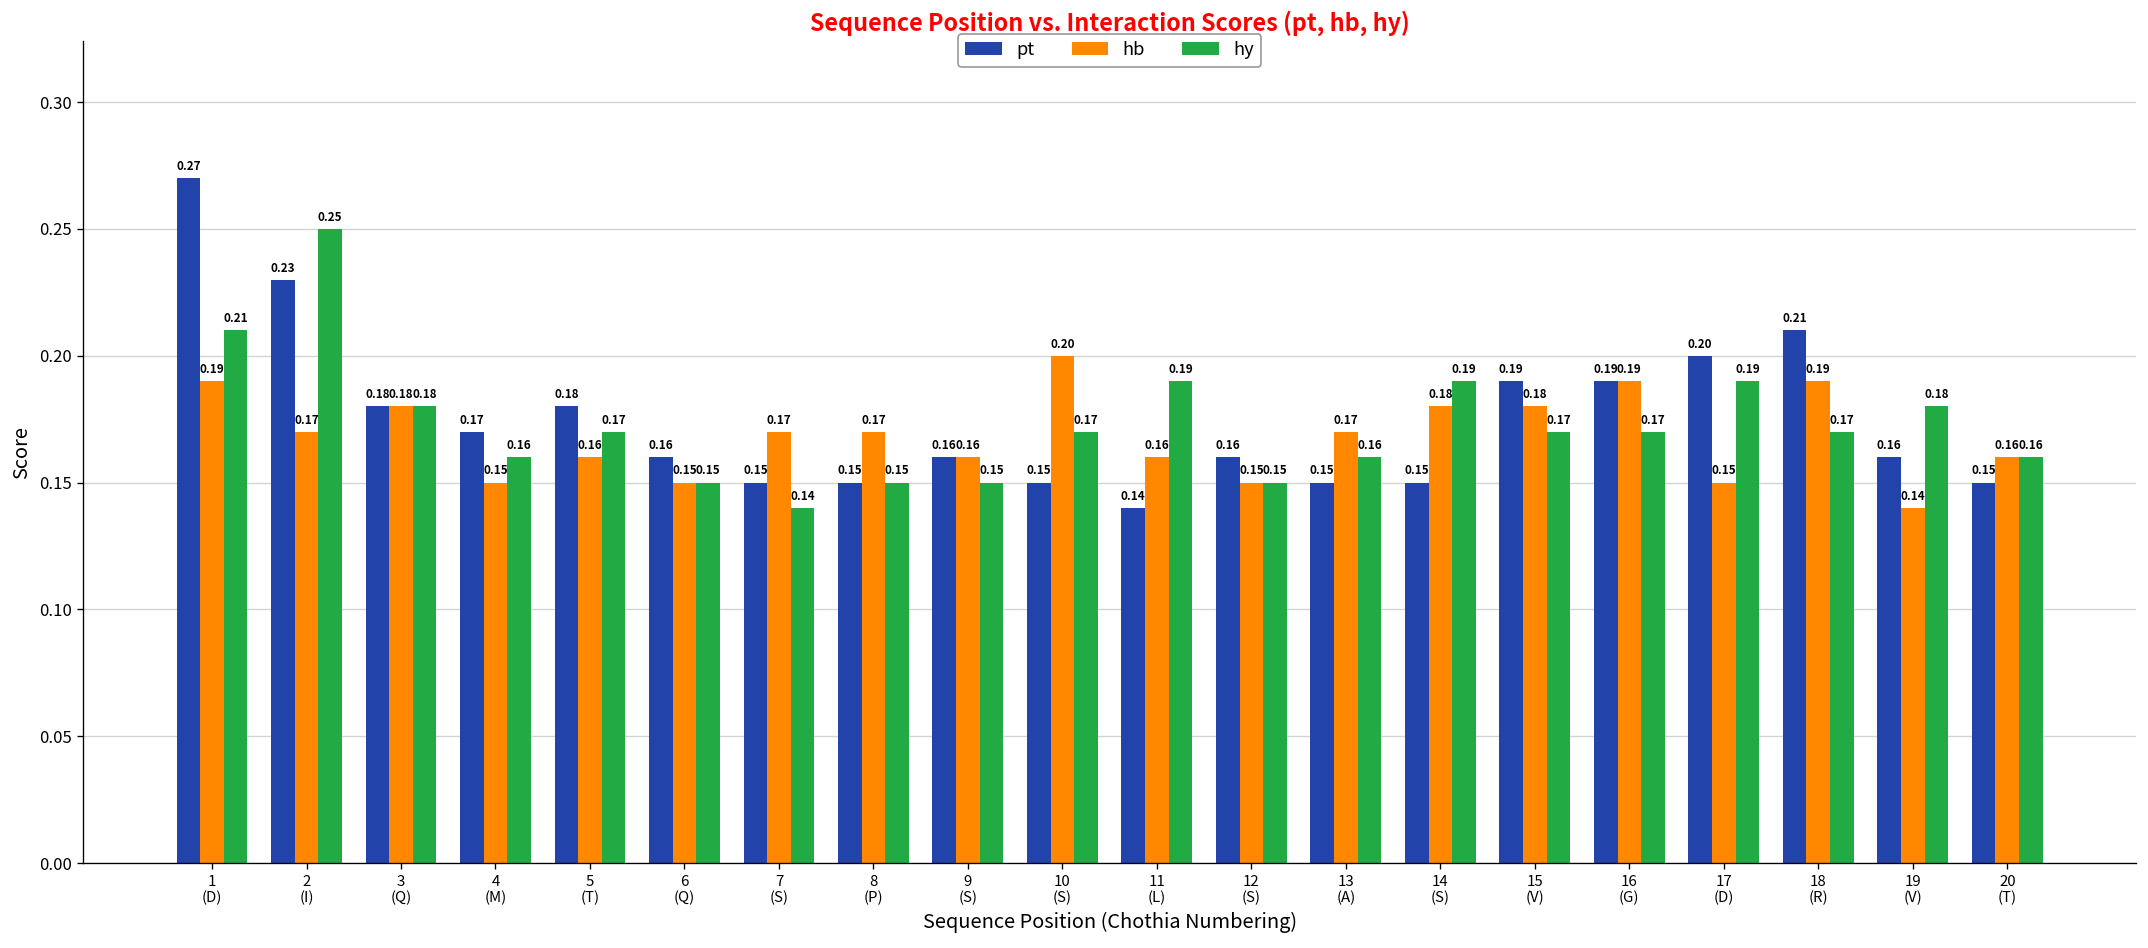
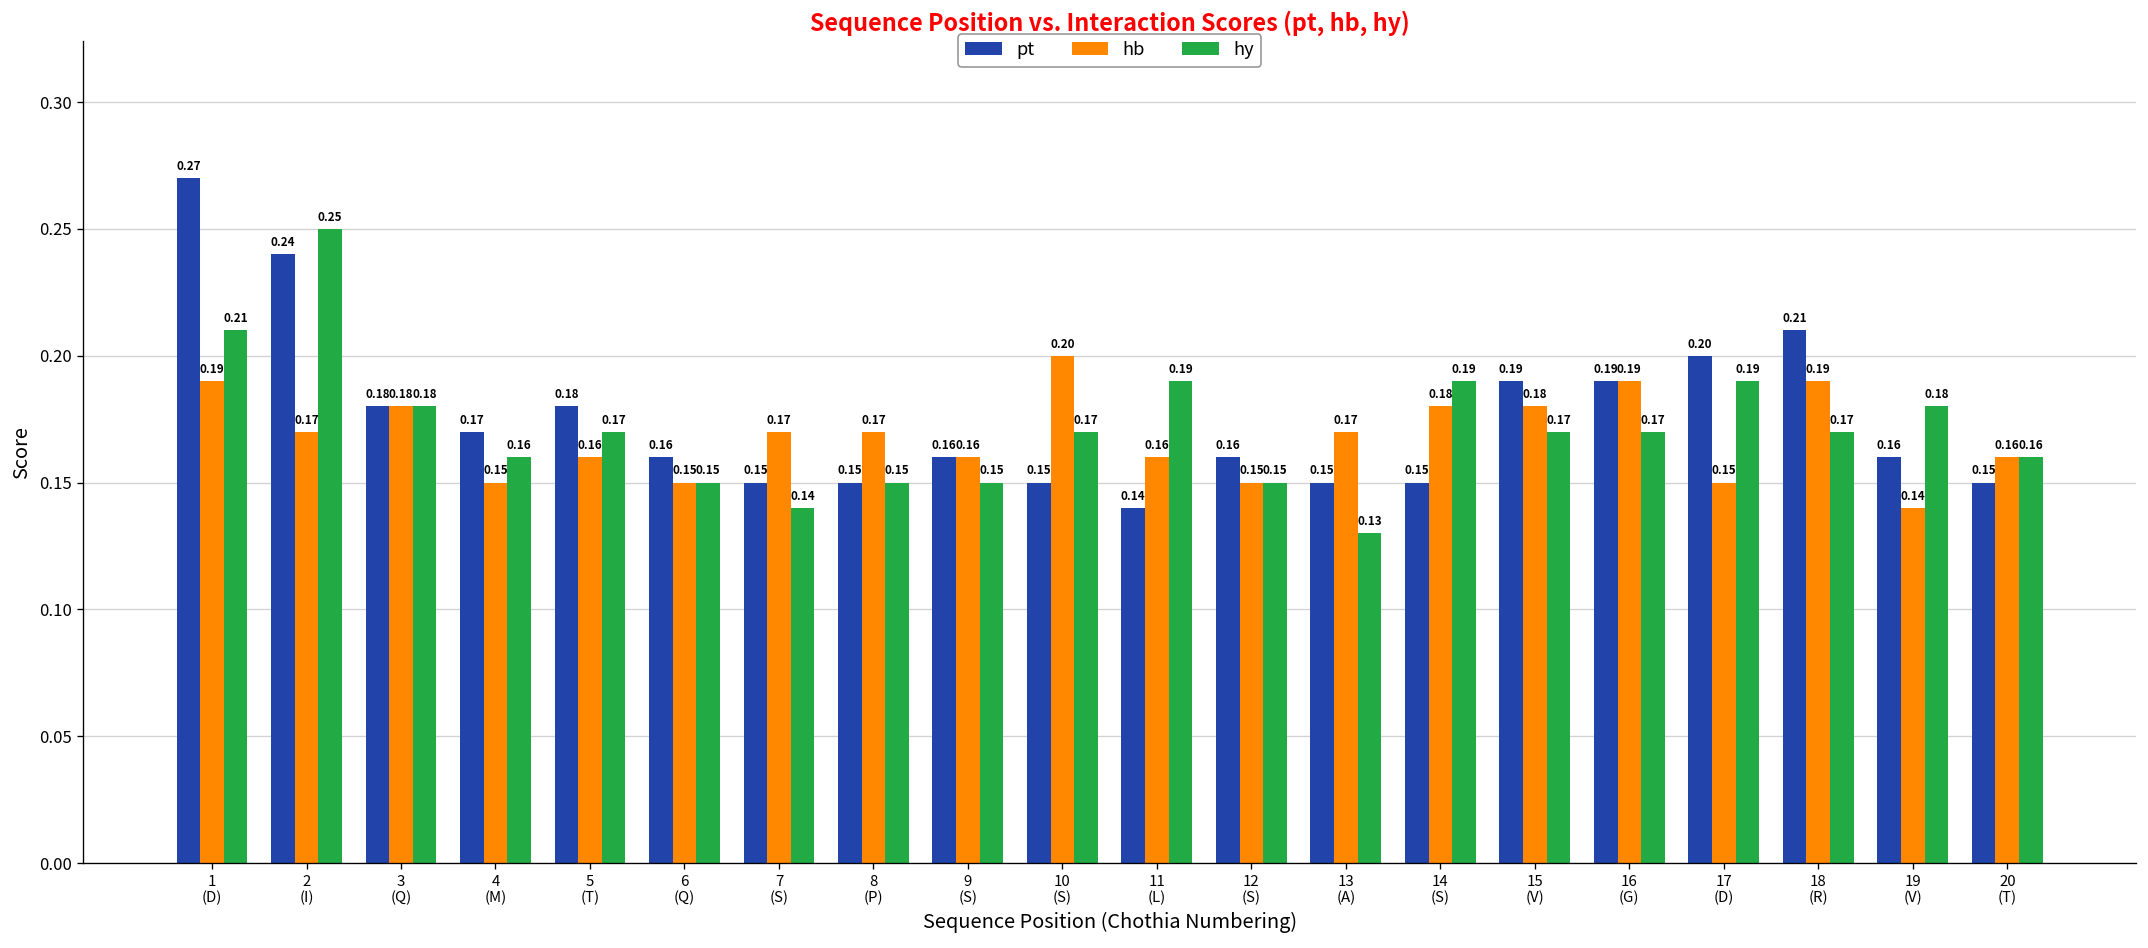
pt, 2 (I): 0.23 -> 0.24
hy, 13 (A): 0.16 -> 0.13
